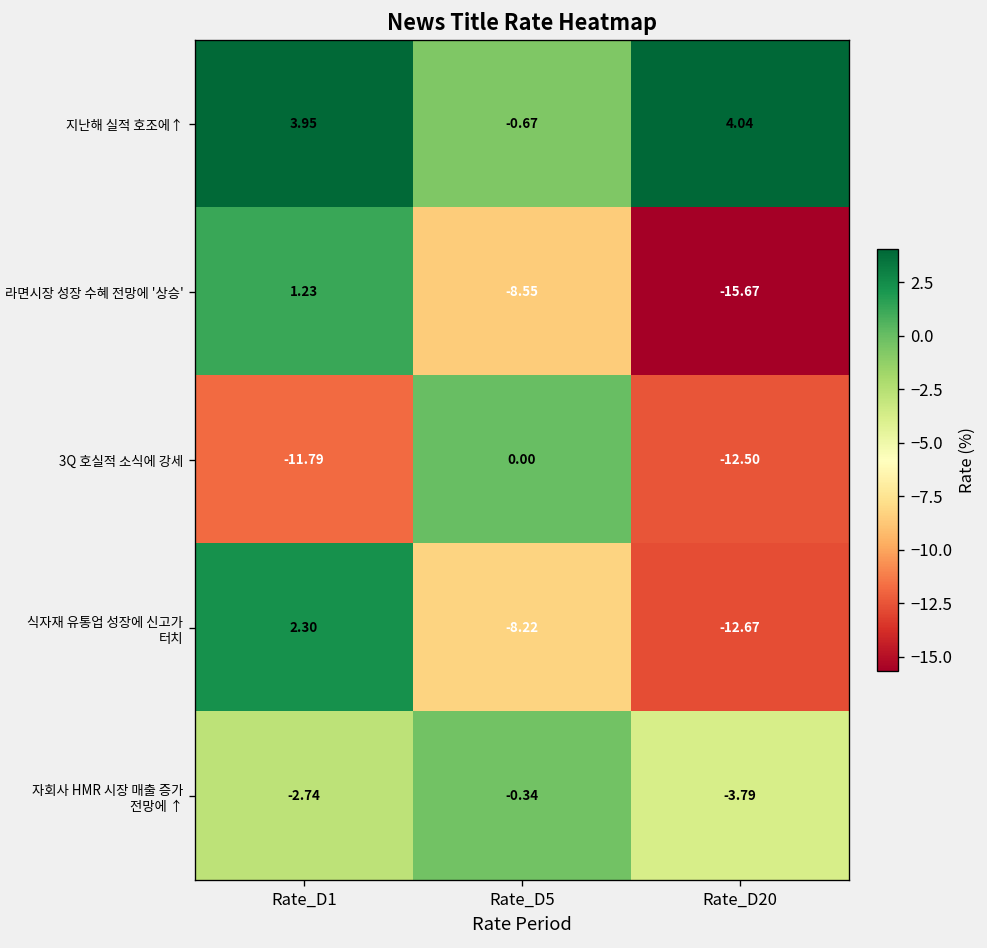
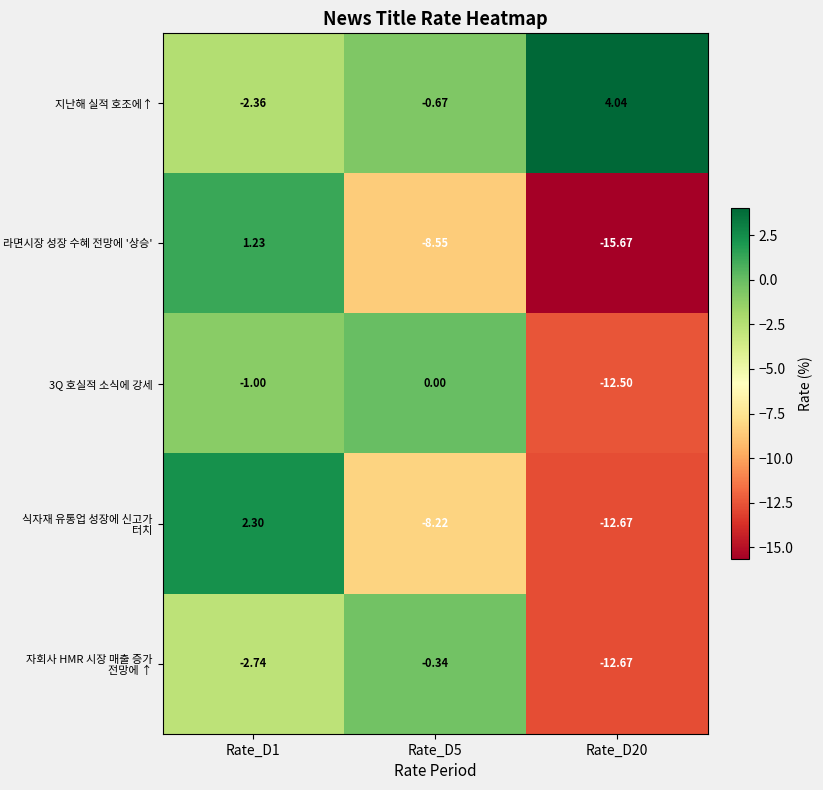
지난해 실적 호조에↑, Rate_D1: 3.95 -> -2.36
3Q 호실적 소식에 강세, Rate_D1: -11.79 -> -1.00
자회사 HMR 시장 매출 증가 전망에 ↑, Rate_D20: -3.79 -> -12.67
